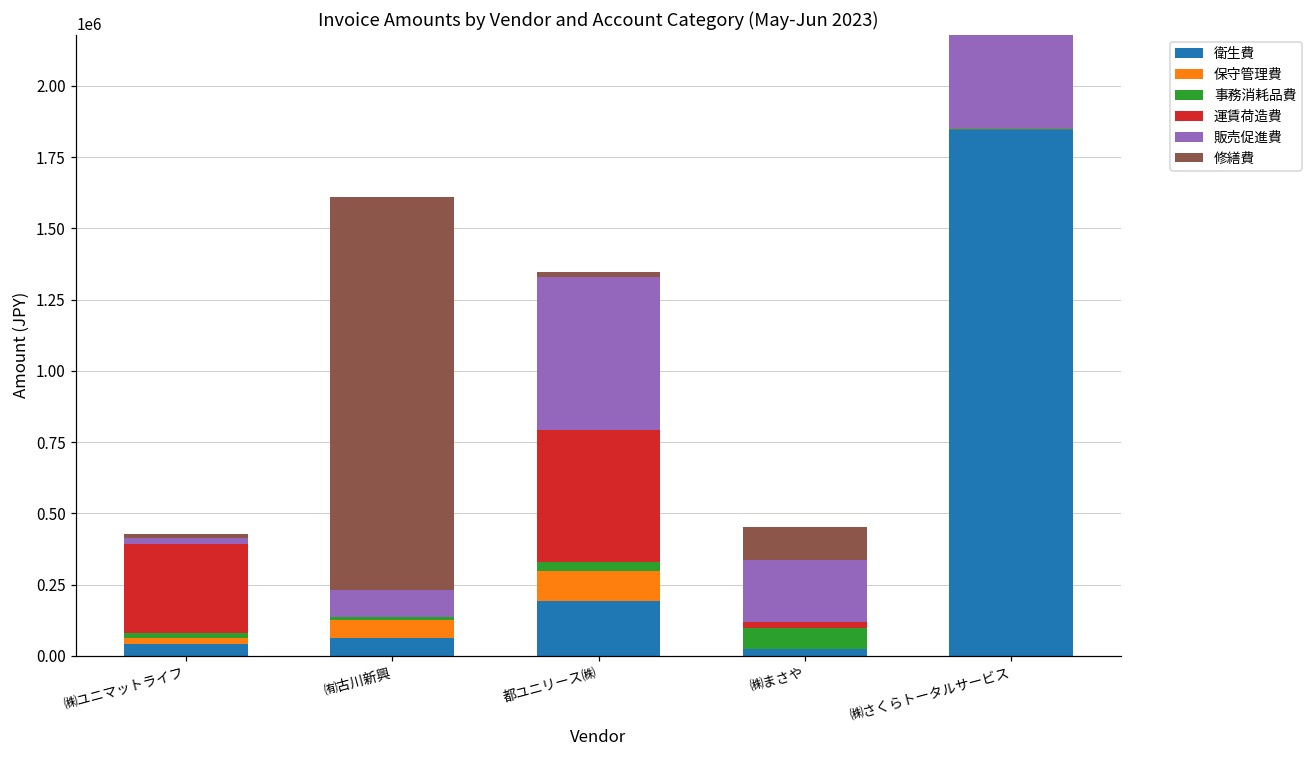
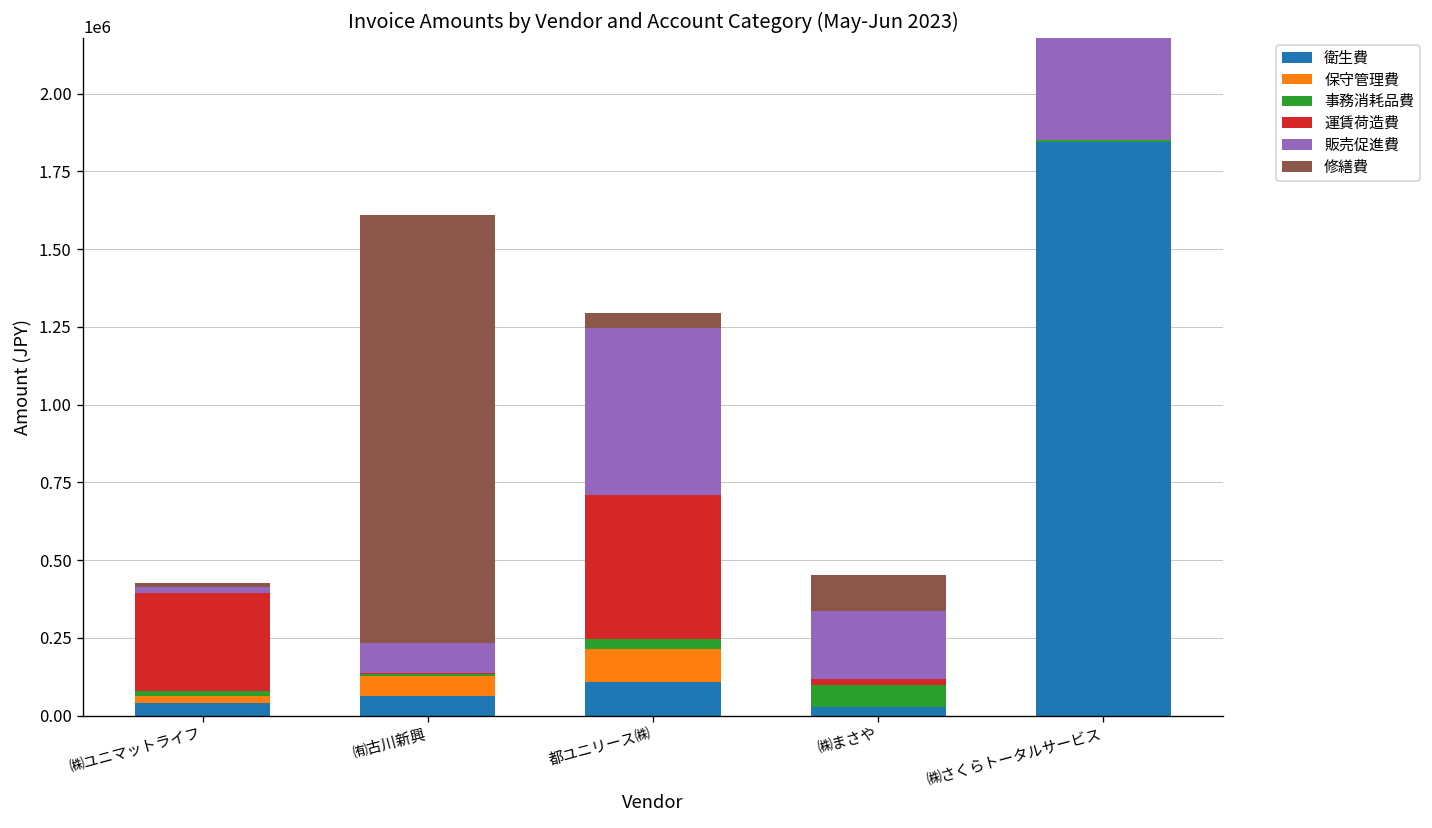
衛生費, 都ユニリース㈱: 190000 -> 110000
修繕費, 都ユニリース㈱: 20000 -> 50000
